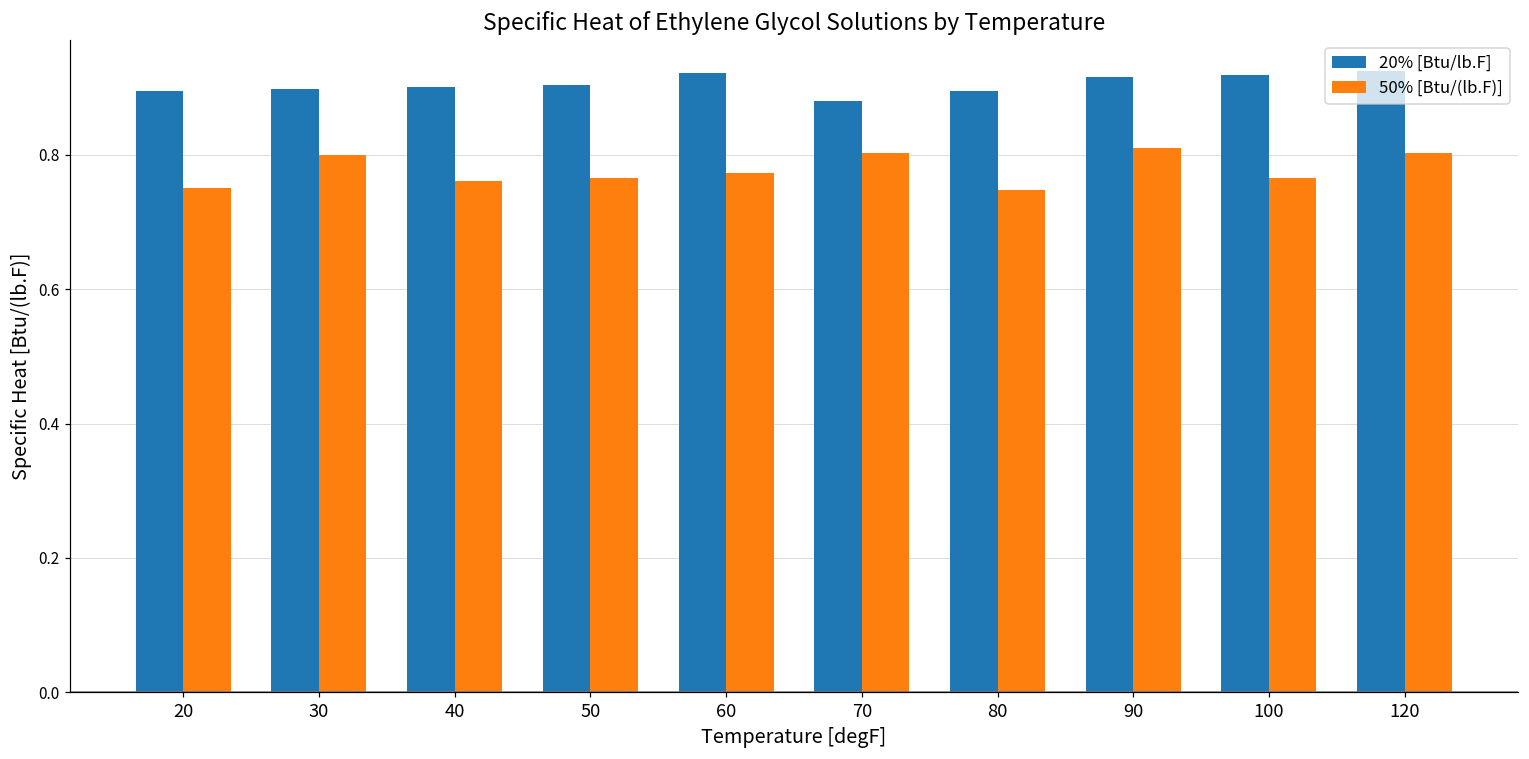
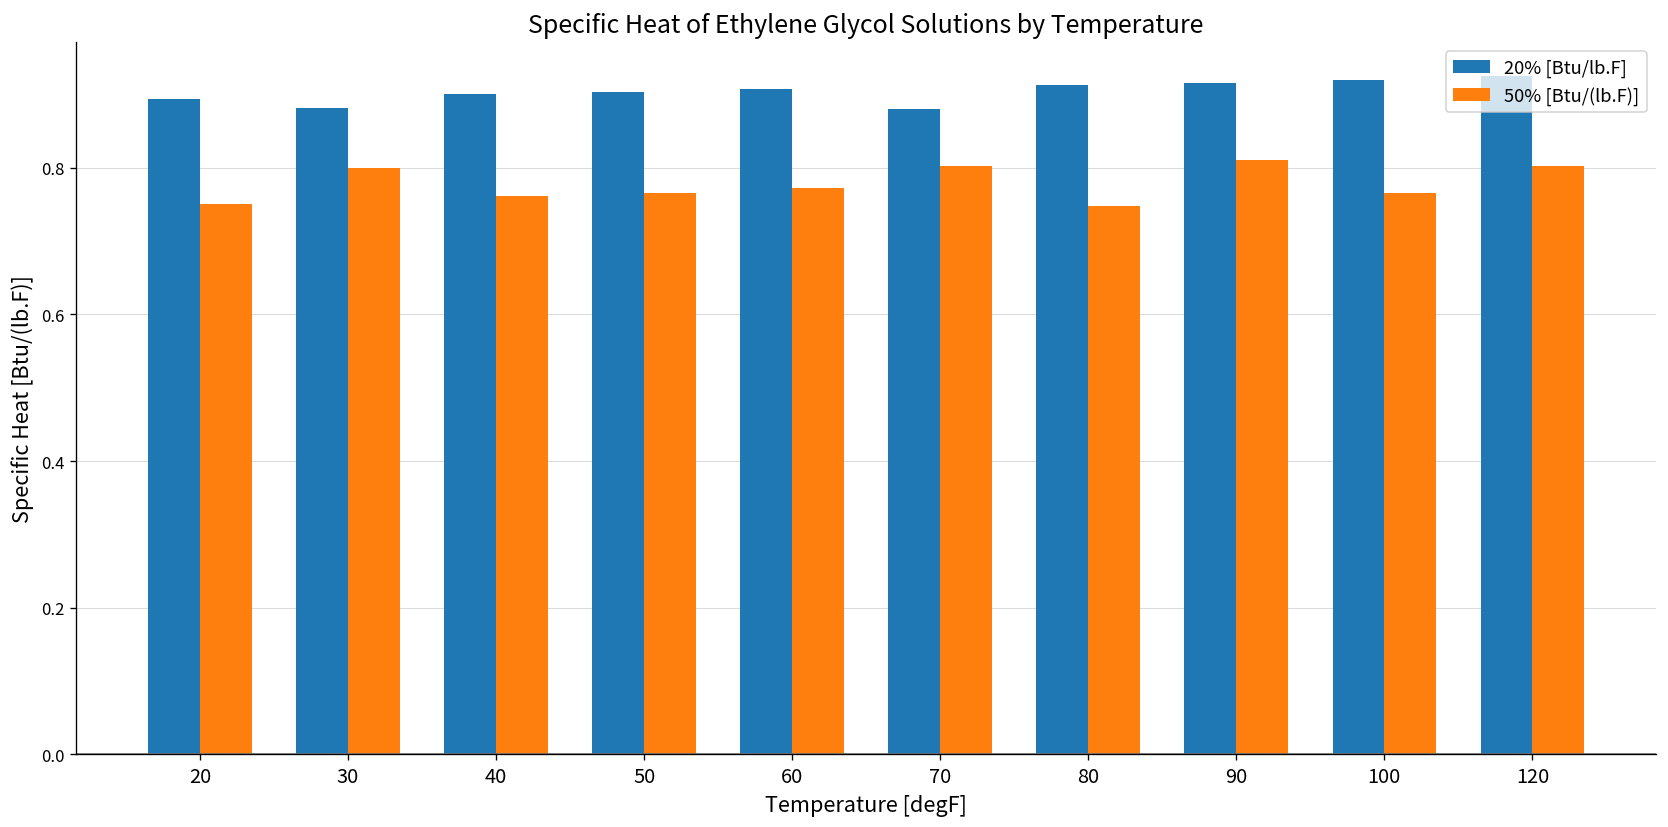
20% [Btu/lb.F], 30: 0.90 -> 0.88
20% [Btu/lb.F], 60: 0.92 -> 0.91
20% [Btu/lb.F], 80: 0.89 -> 0.91
